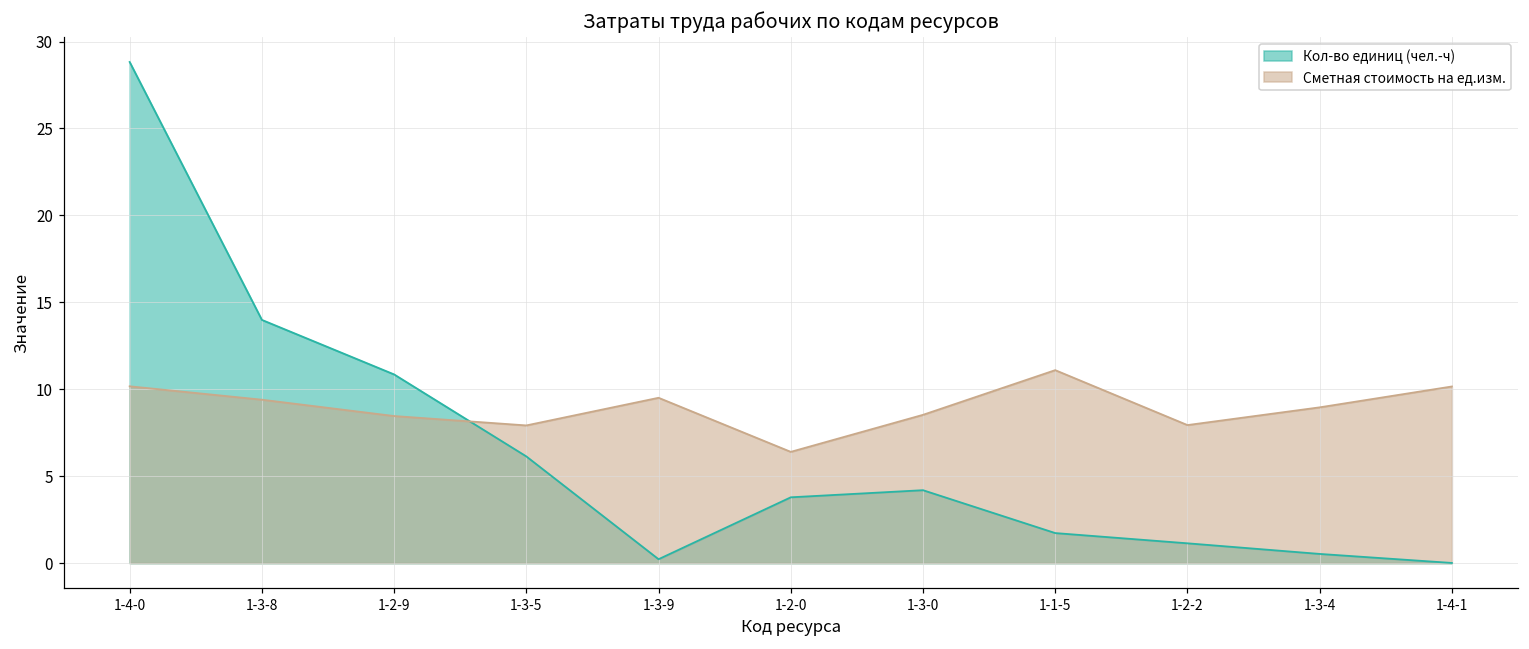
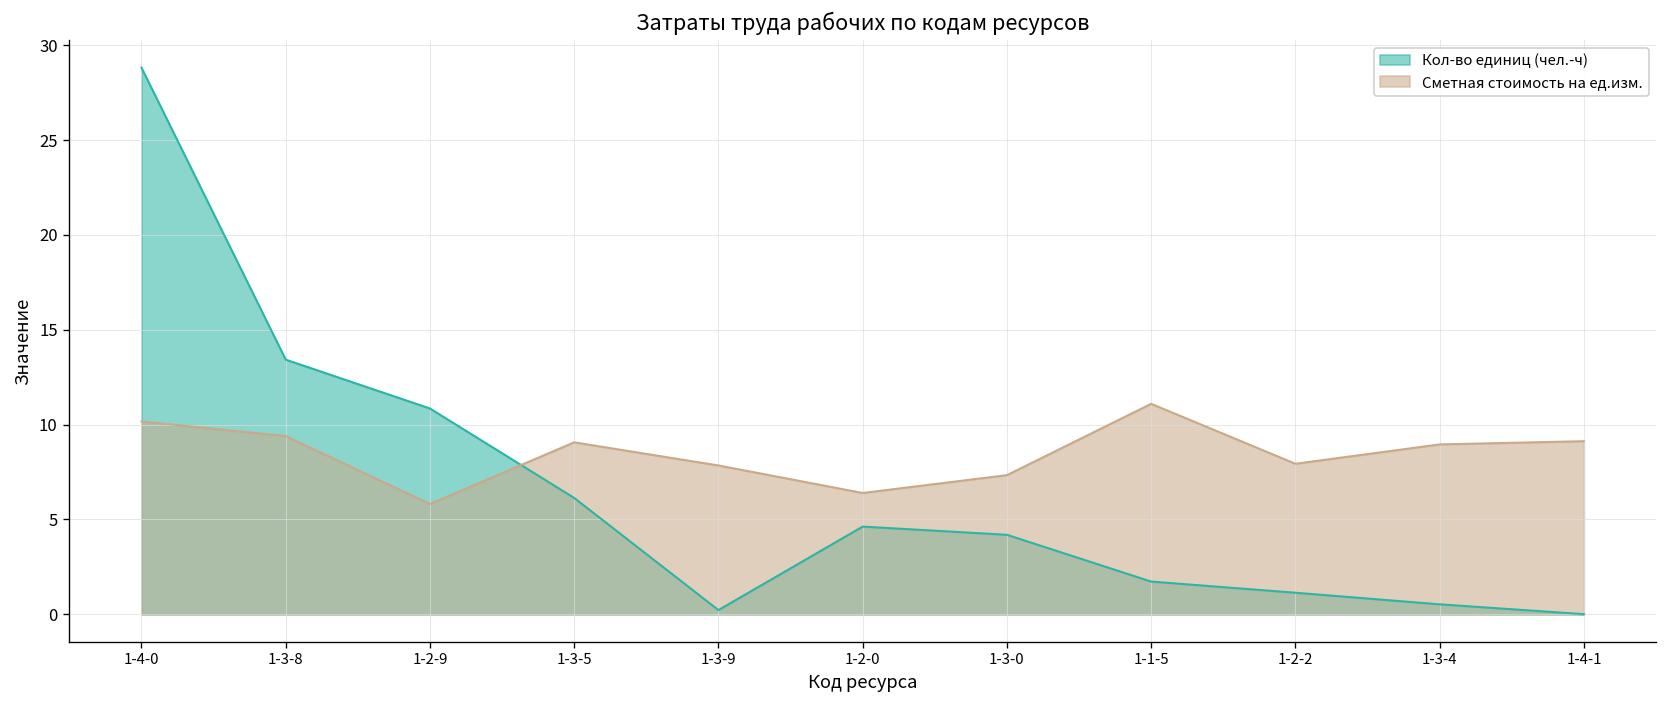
Кол-во единиц (чел.-ч), 1-3-8: 14.0 -> 13.4
Сметная стоимость на ед.изм., 1-2-9: 8.5 -> 5.8
Сметная стоимость на ед.изм., 1-3-5: 7.9 -> 9.1
Сметная стоимость на ед.изм., 1-3-9: 9.5 -> 7.9
Кол-во единиц (чел.-ч), 1-2-0: 3.8 -> 4.6
Сметная стоимость на ед.изм., 1-3-0: 8.5 -> 7.3
Сметная стоимость на ед.изм., 1-4-1: 10.2 -> 9.1
